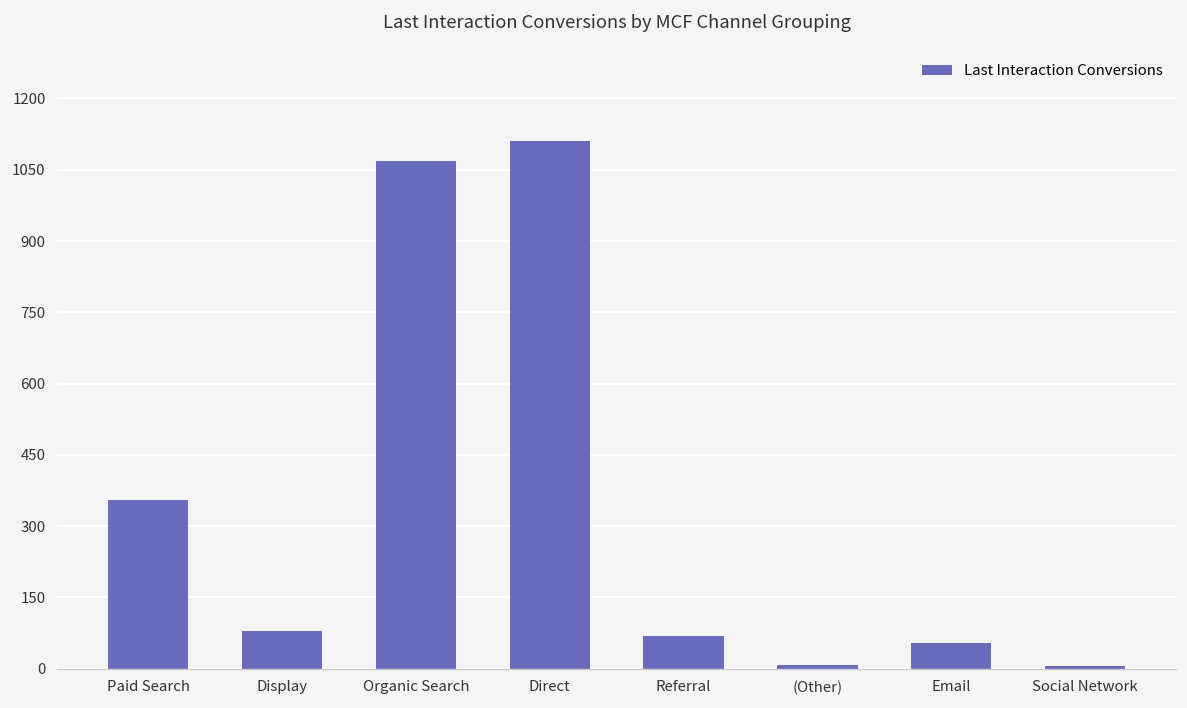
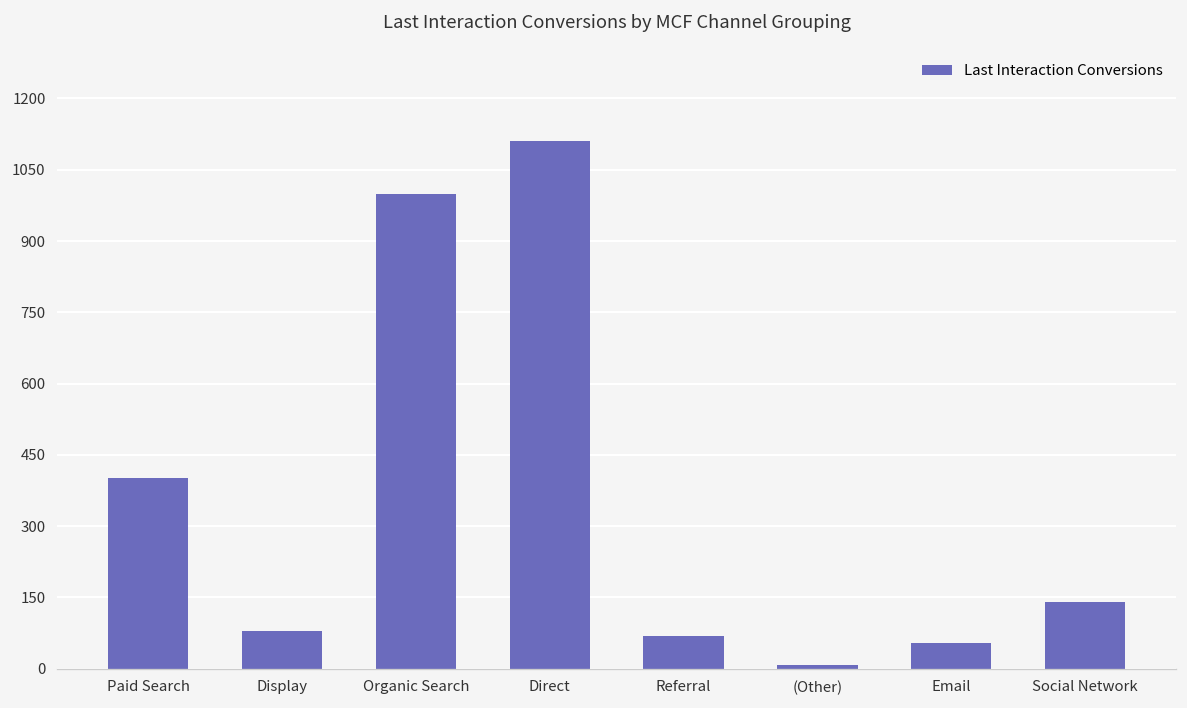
Paid Search: 360 -> 400
Organic Search: 1070 -> 1000
Social Network: 10 -> 140
